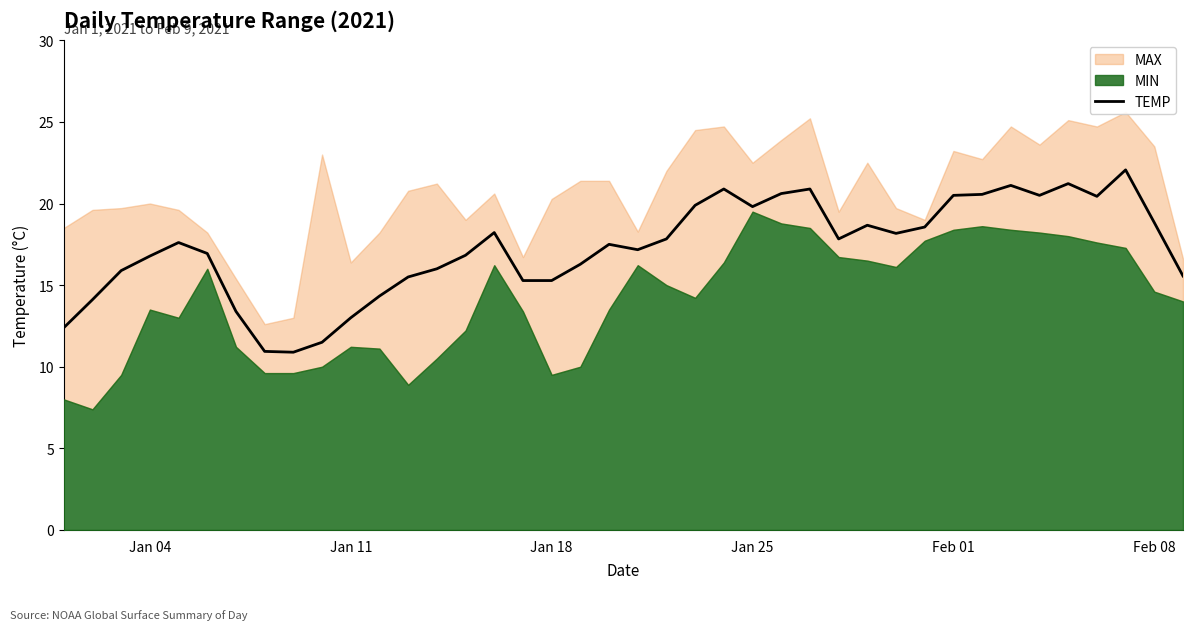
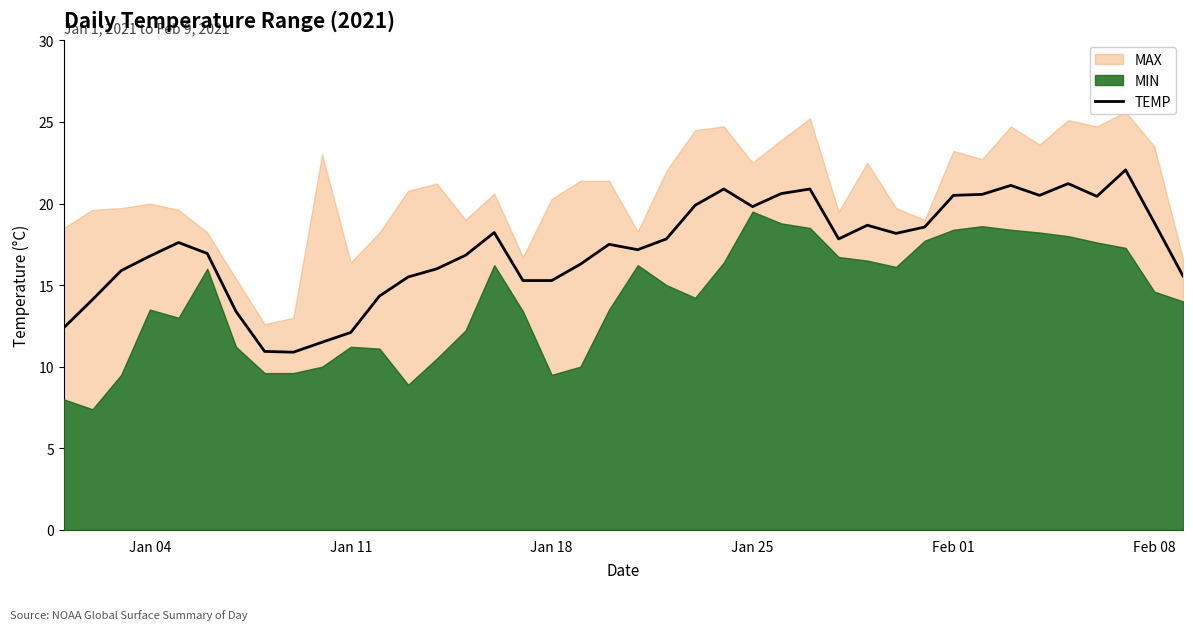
TEMP, Jan 11: 13.0 -> 12.1
